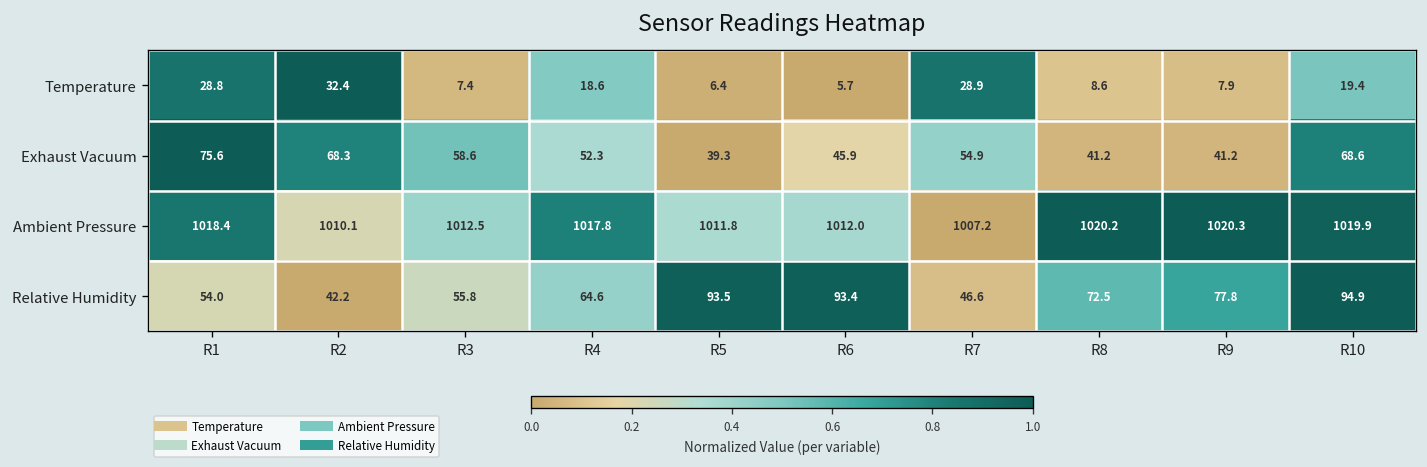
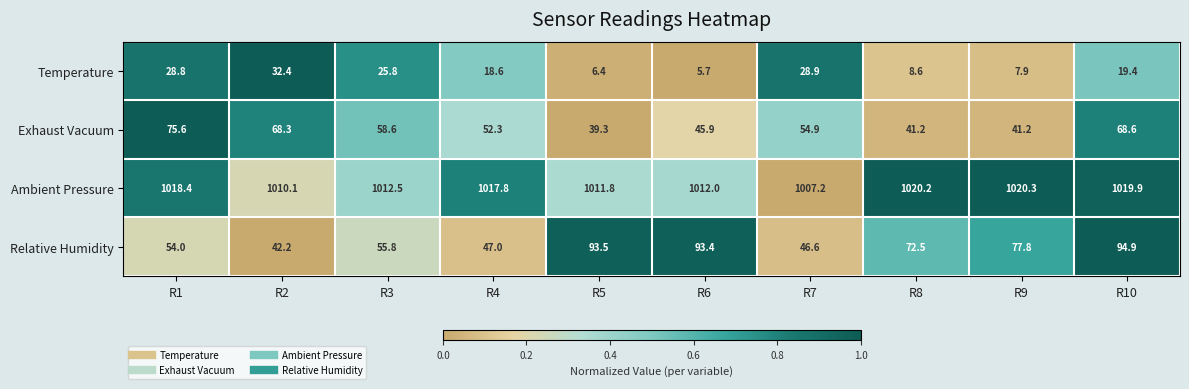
Temperature, R3: 7.4 -> 25.8
Relative Humidity, R4: 64.6 -> 47.0
